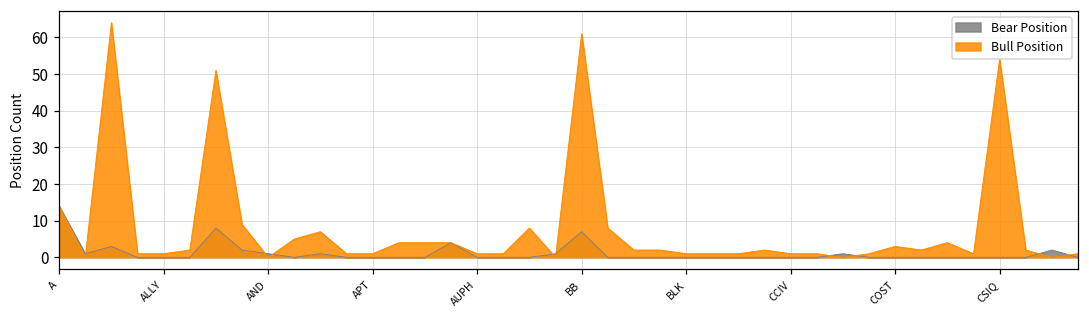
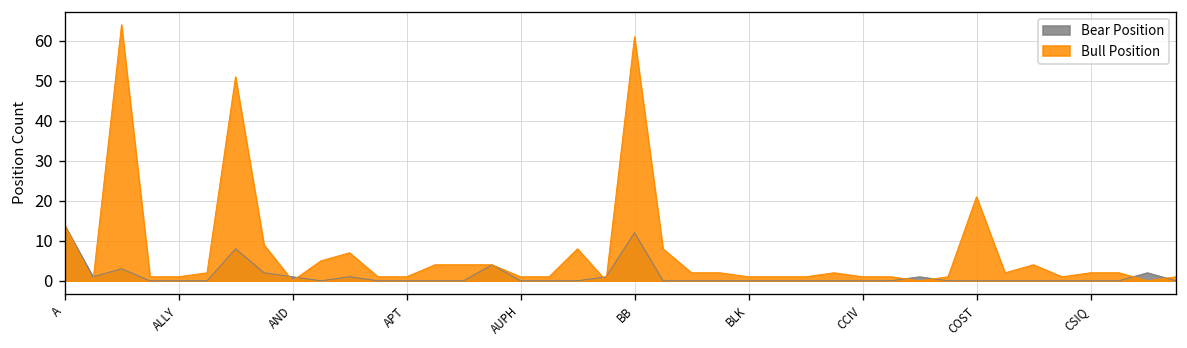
Bear Position, BB: 7 -> 12
Bull Position, COST: 3 -> 21
Bull Position, CSIQ: 54 -> 2
